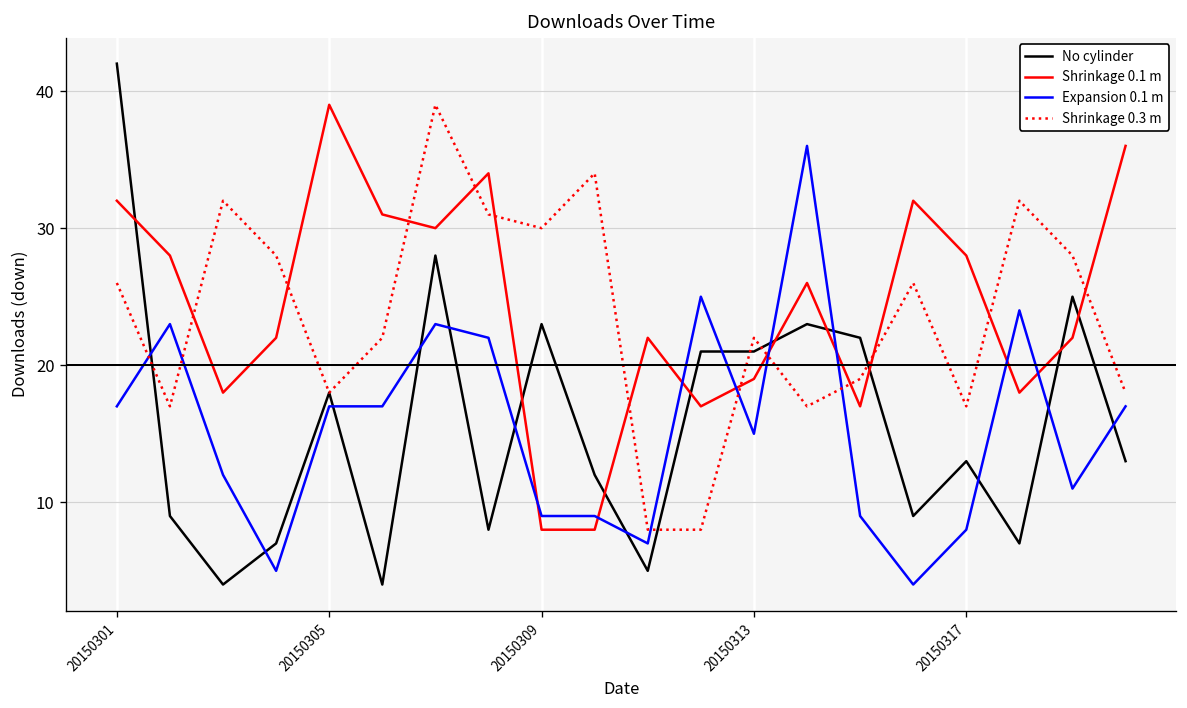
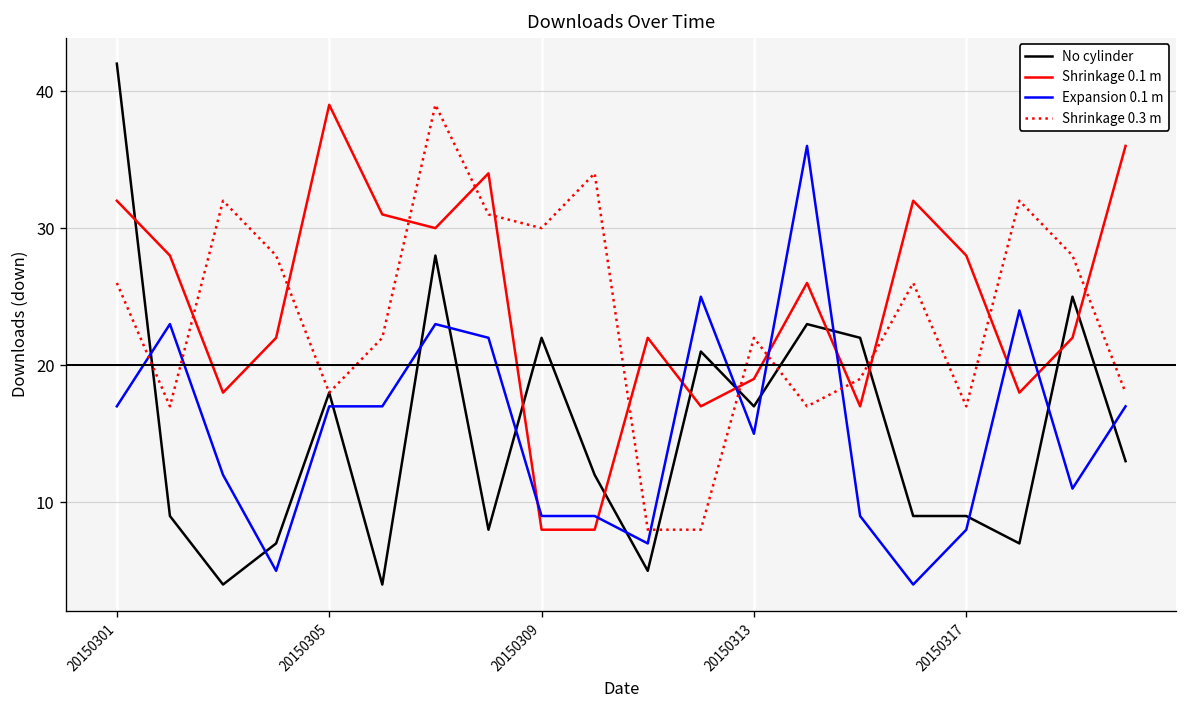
No cylinder, 20150309: 23 -> 22
No cylinder, 20150313: 21 -> 17
No cylinder, 20150317: 13 -> 9
